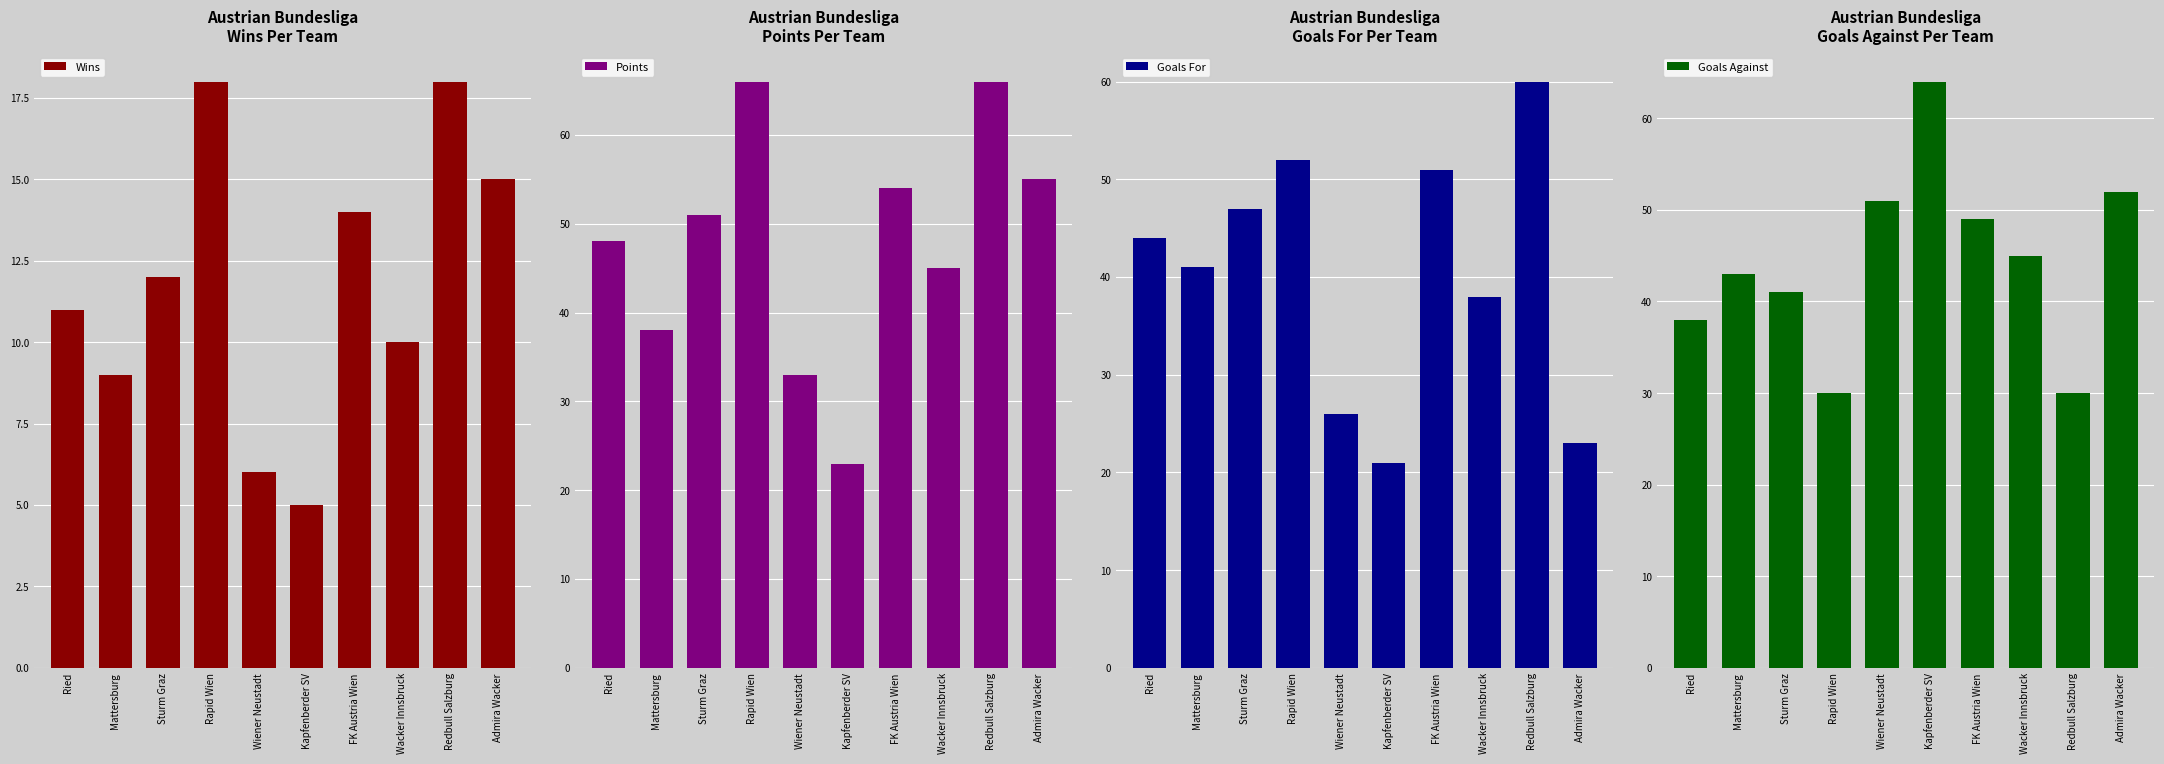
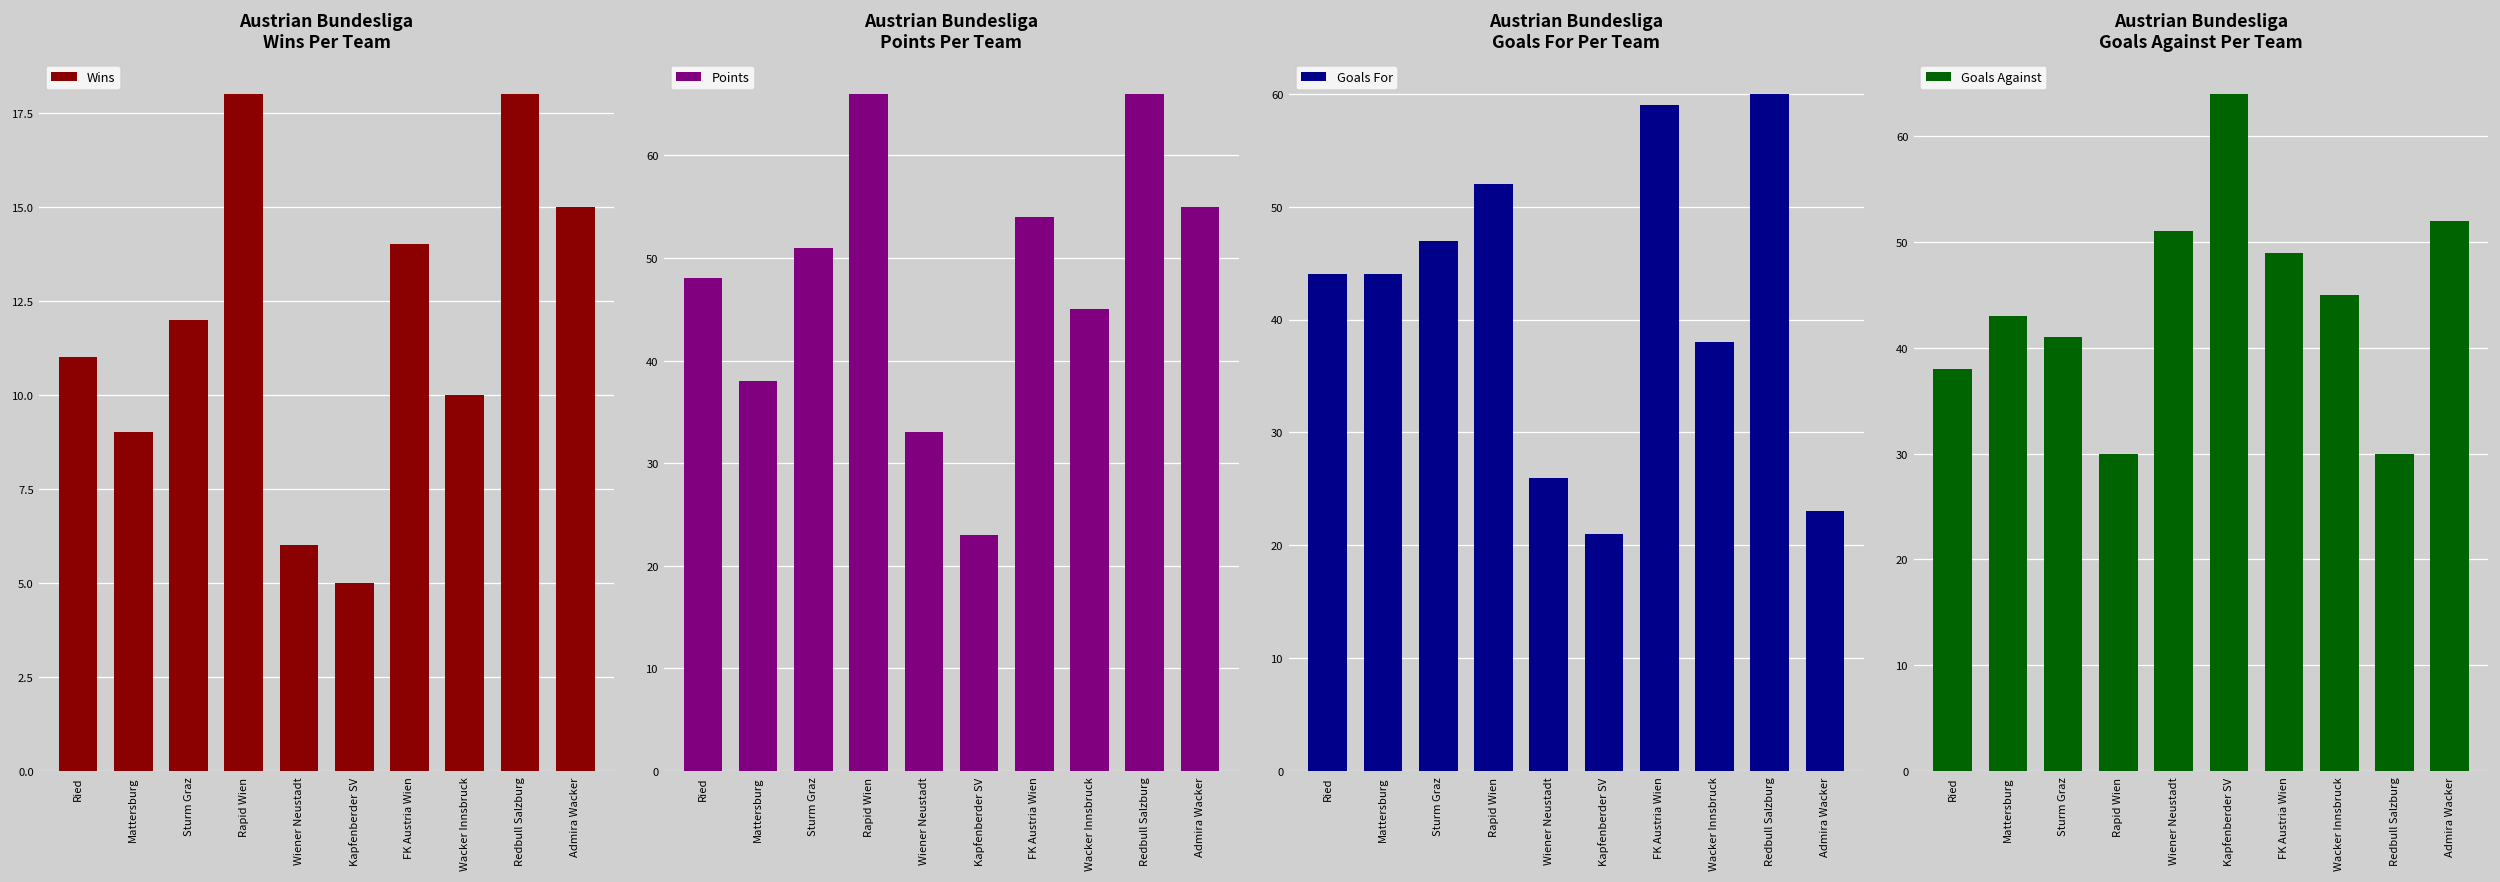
Austrian Bundesliga Goals For Per Team, Mattersburg: 41 -> 44
Austrian Bundesliga Goals For Per Team, FK Austria Wien: 51 -> 59
